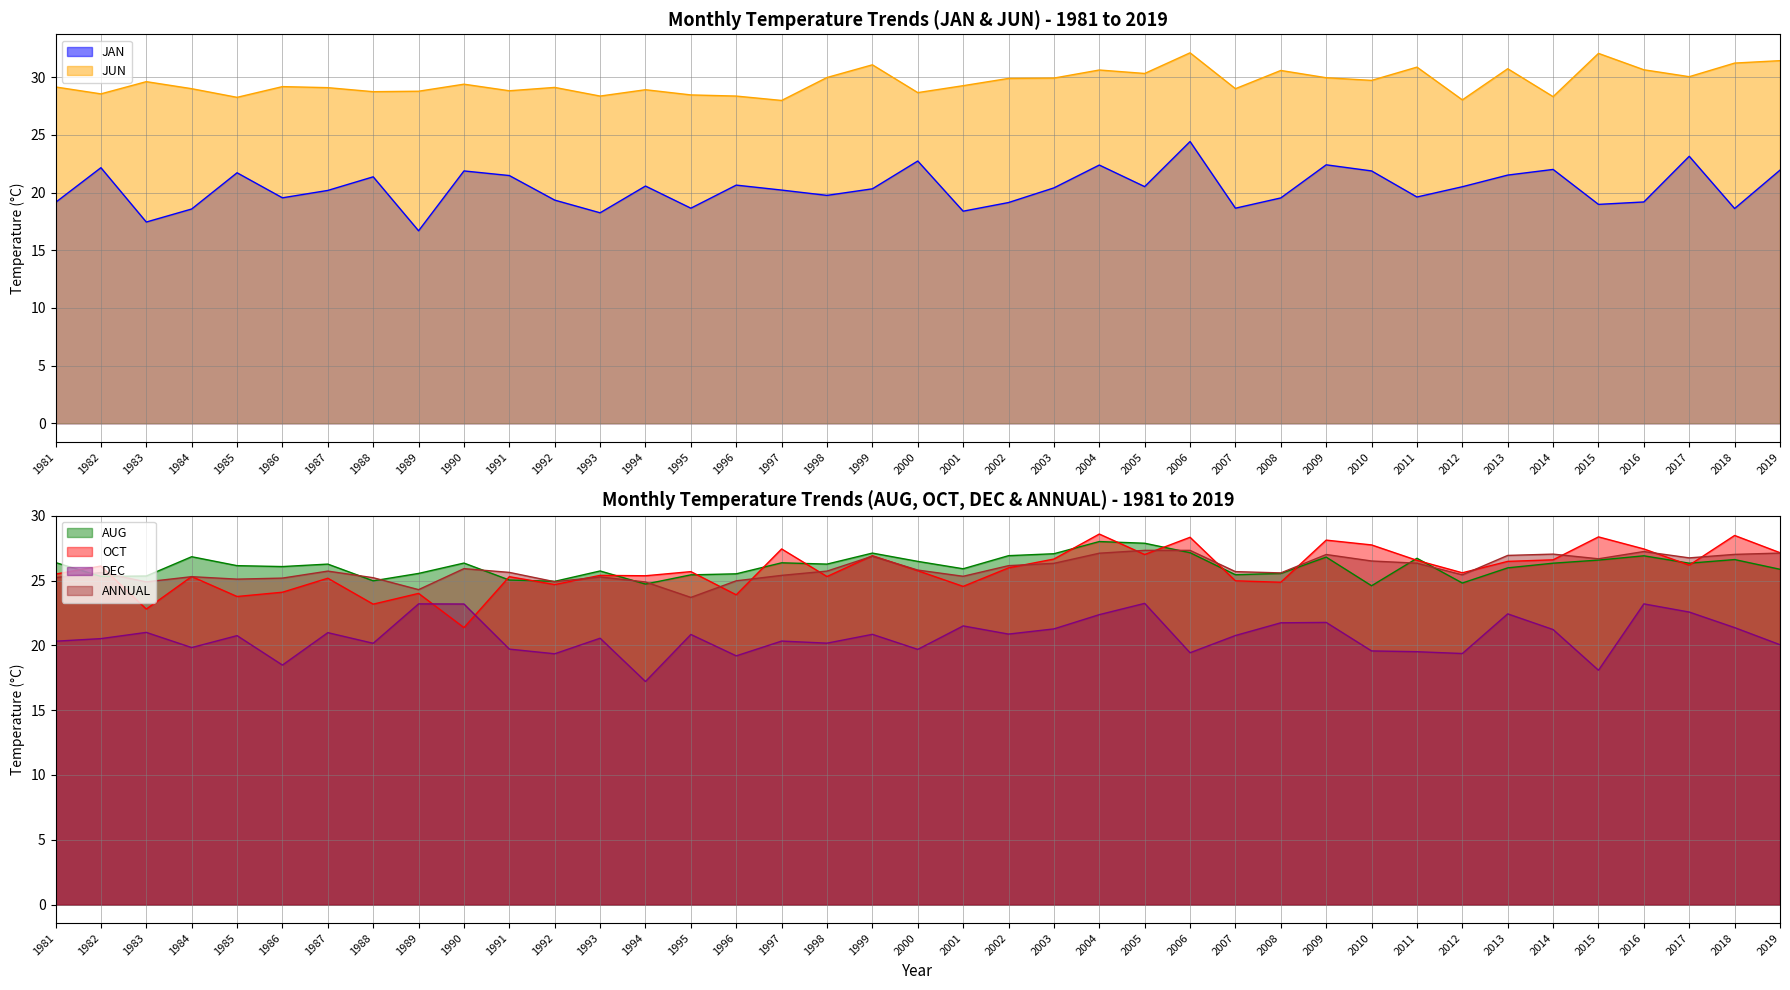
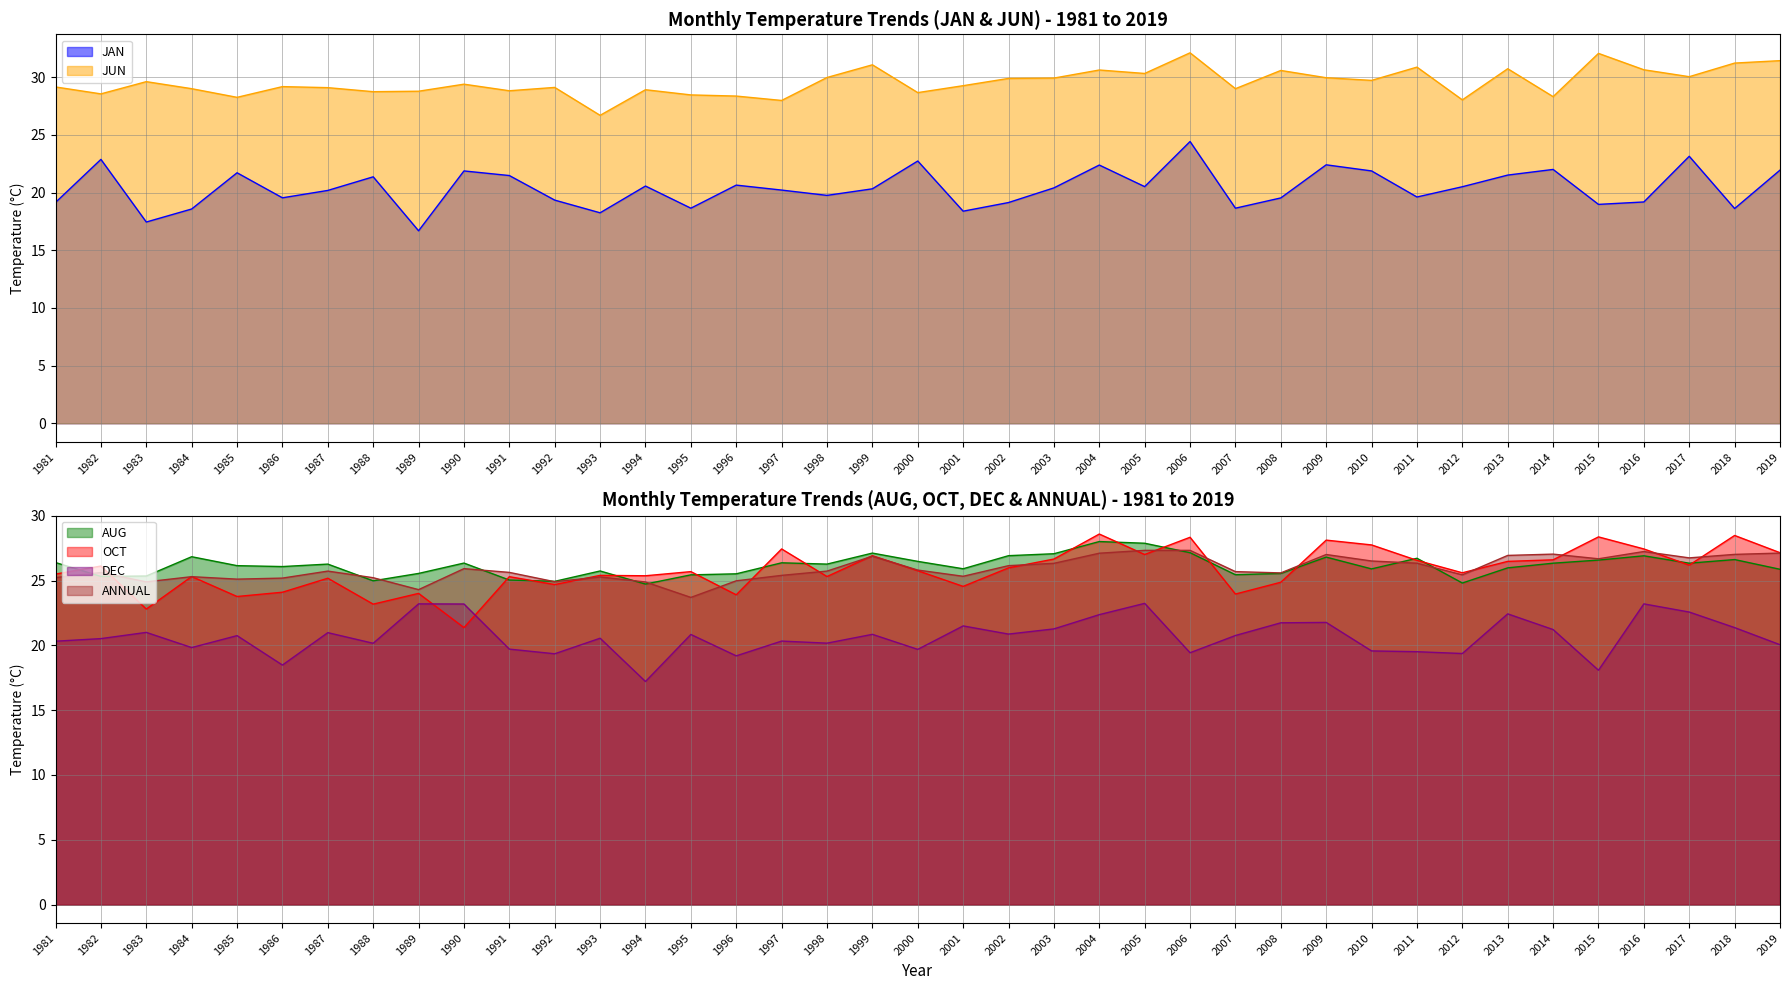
Monthly Temperature Trends (JAN & JUN) - 1981 to 2019, JAN, 1982: 22.2 -> 22.9
Monthly Temperature Trends (JAN & JUN) - 1981 to 2019, JUN, 1993: 28.4 -> 26.7
Monthly Temperature Trends (AUG, OCT, DEC & ANNUAL) - 1981 to 2019, OCT, 2007: 25.0 -> 24.0
Monthly Temperature Trends (AUG, OCT, DEC & ANNUAL) - 1981 to 2019, AUG, 2010: 24.6 -> 25.9
